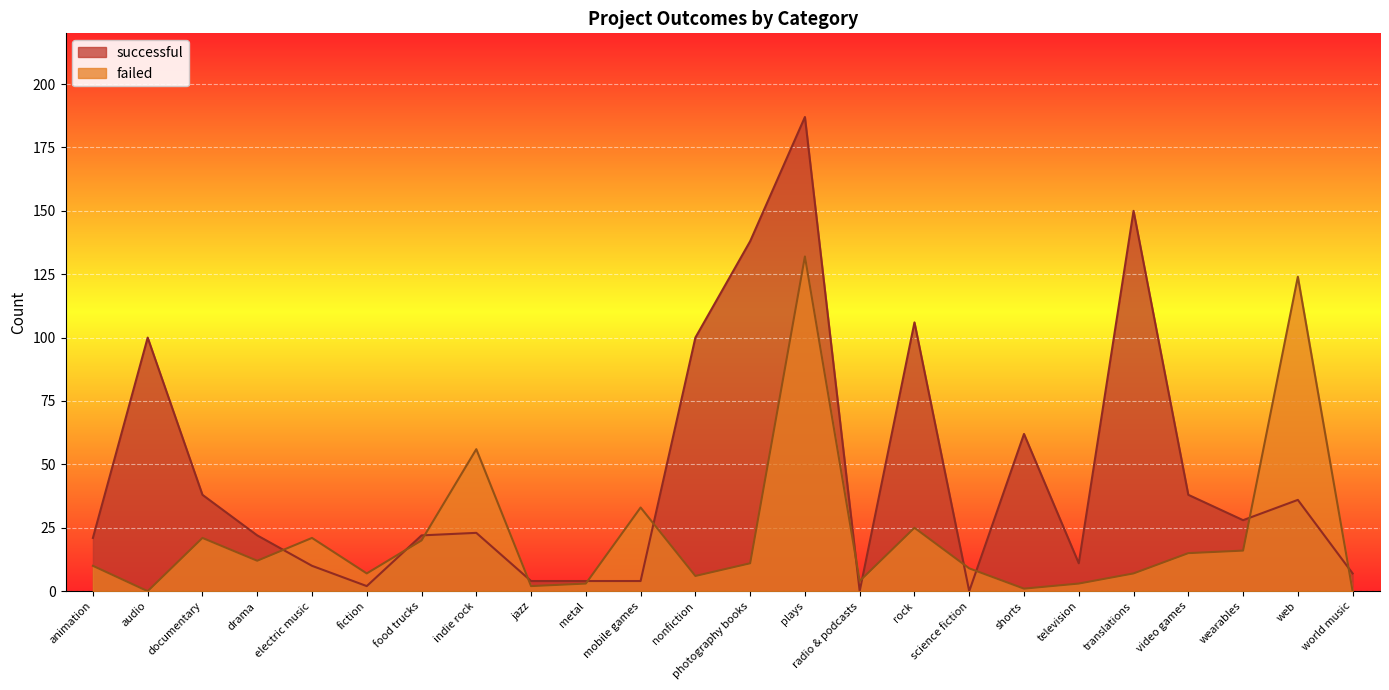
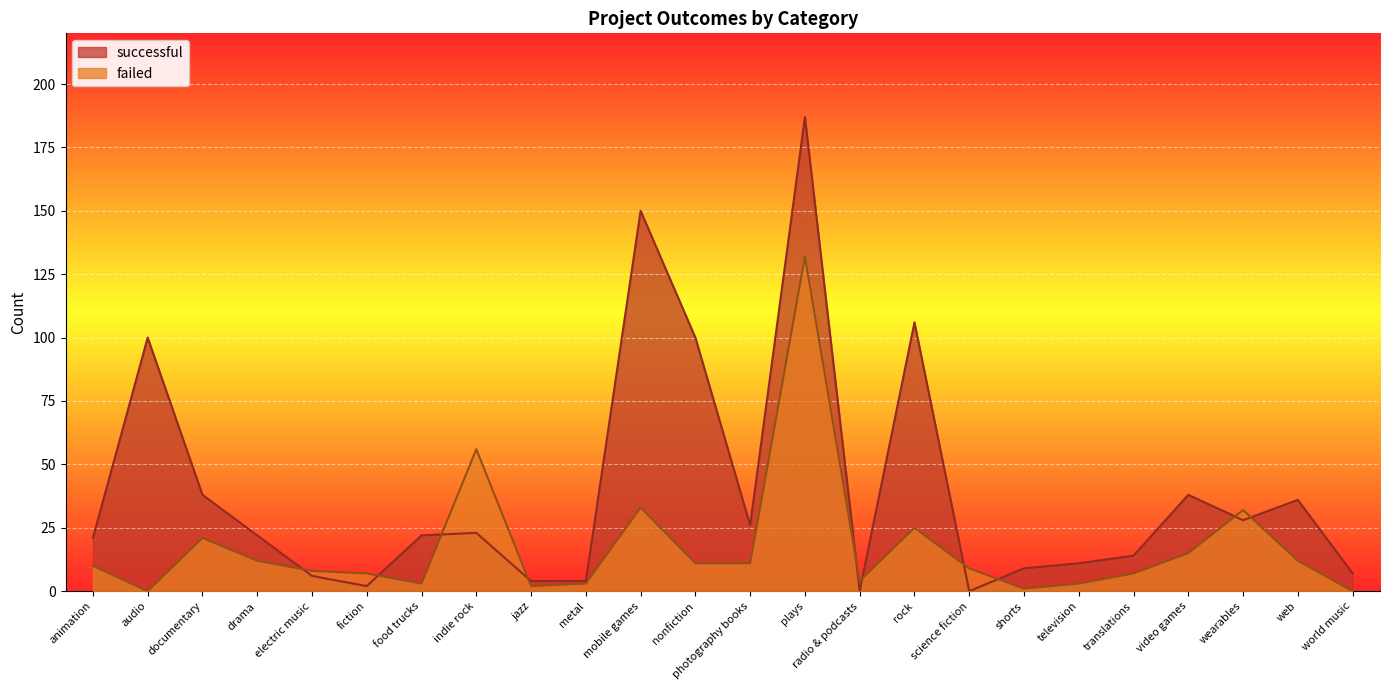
successful, electric music: 10 -> 6
failed, electric music: 21 -> 8
failed, food trucks: 20 -> 3
successful, mobile games: 4 -> 150
failed, nonfiction: 6 -> 11
successful, photography books: 138 -> 26
successful, shorts: 62 -> 9
successful, translations: 150 -> 14
failed, wearables: 16 -> 32
failed, web: 124 -> 12
